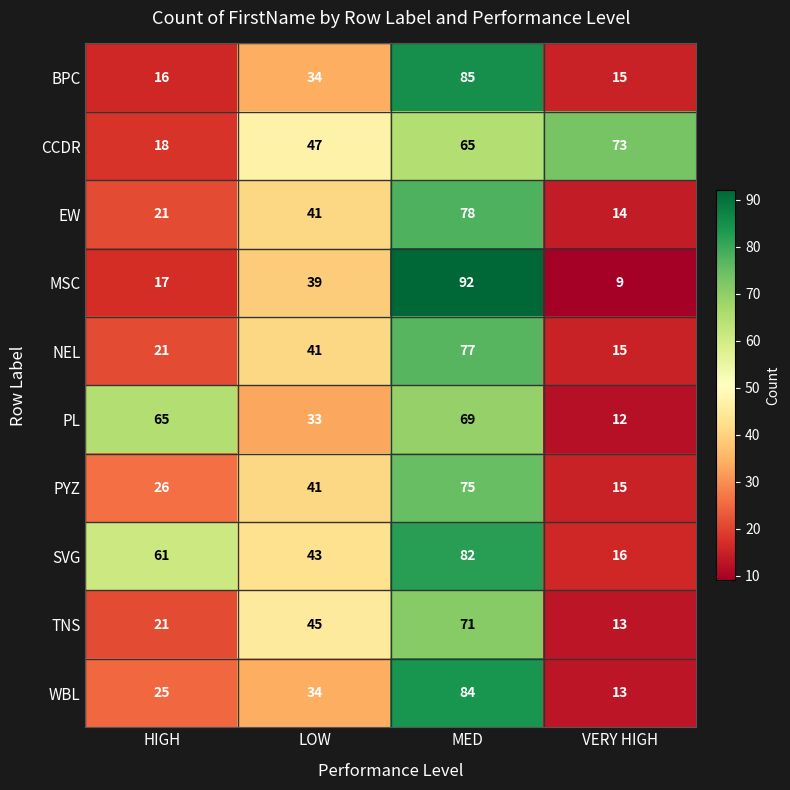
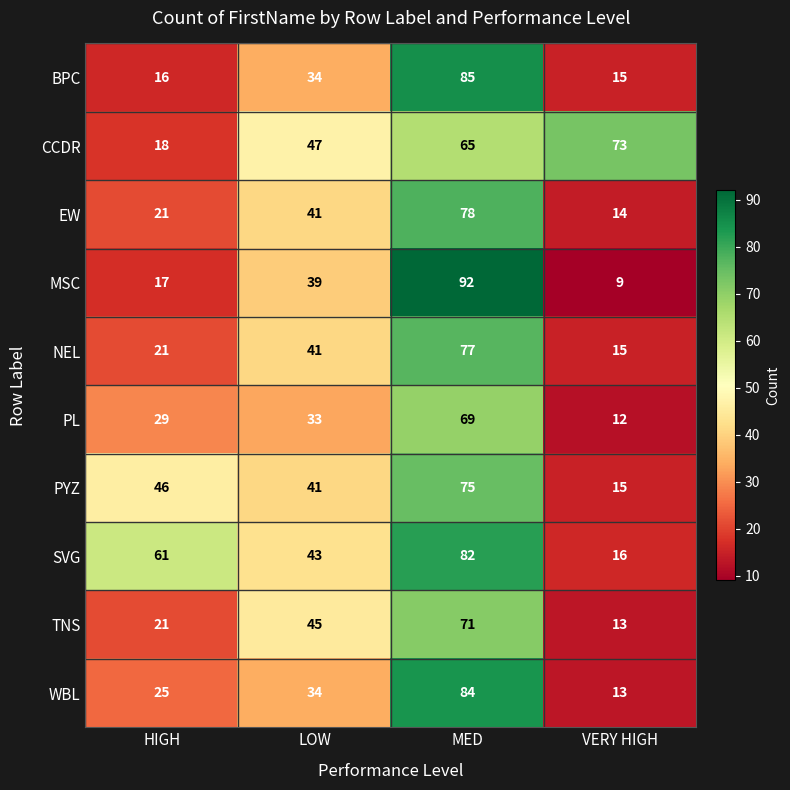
PL, HIGH: 65 -> 29
PYZ, HIGH: 26 -> 46
